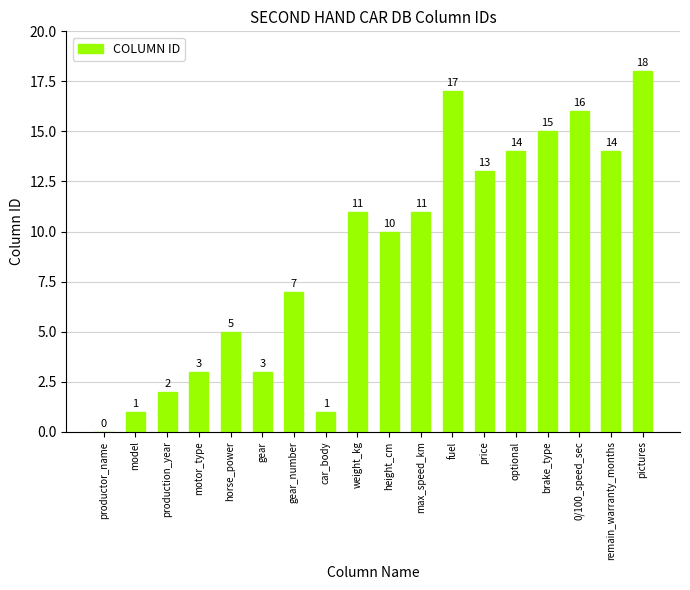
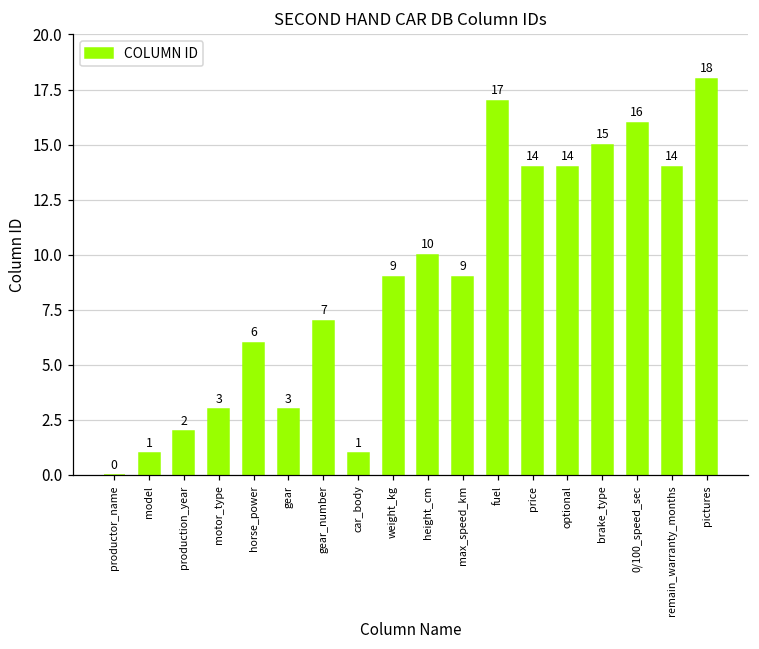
horse_power: 5 -> 6
weight_kg: 11 -> 9
max_speed_km: 11 -> 9
price: 13 -> 14
